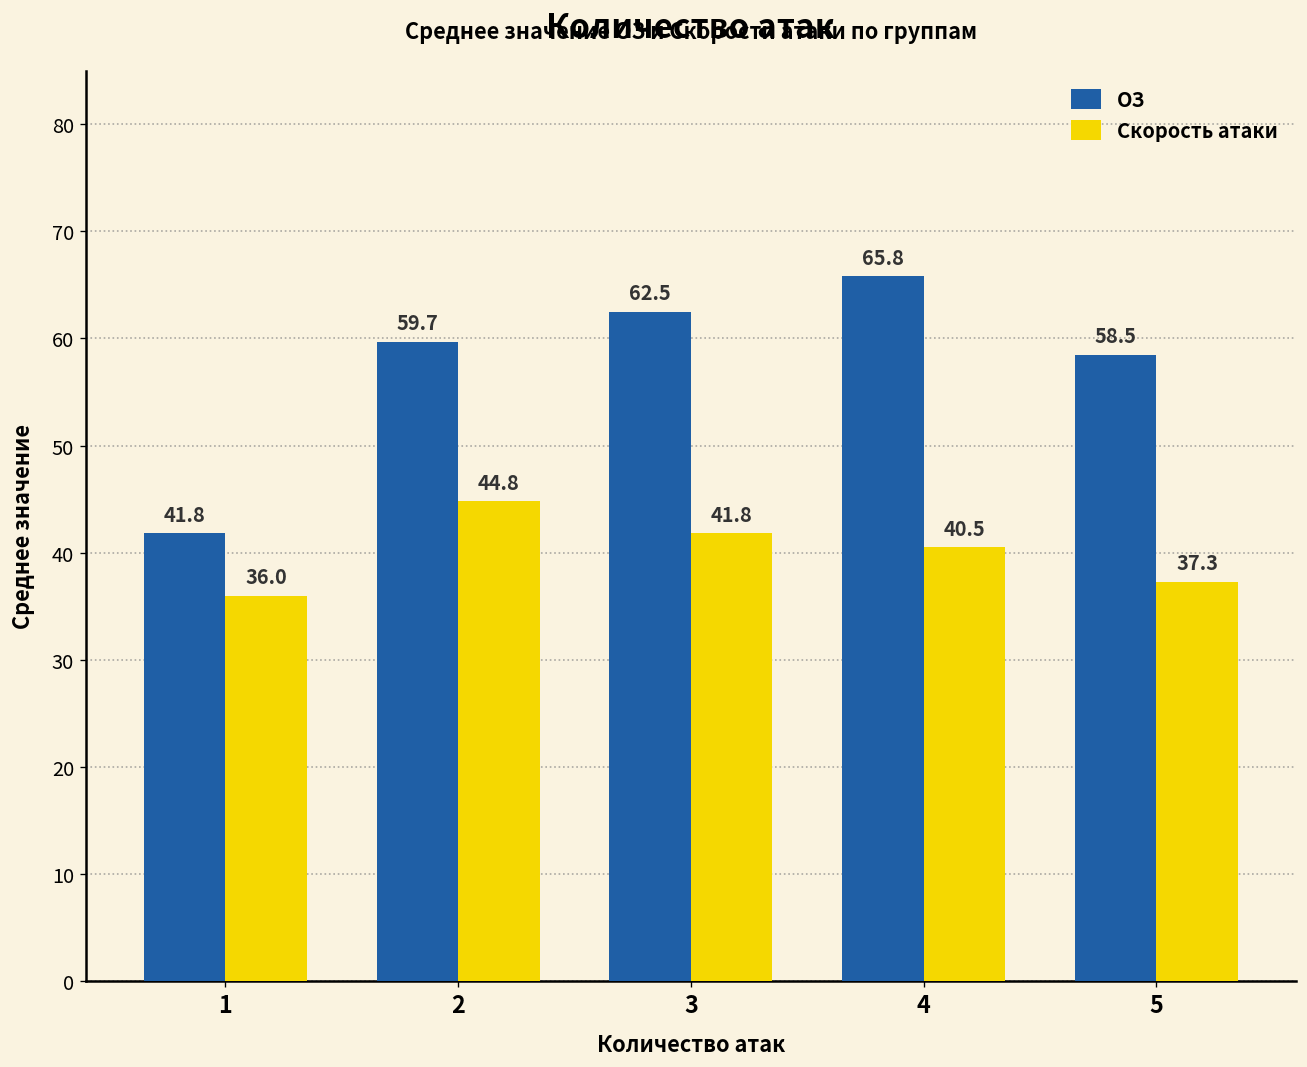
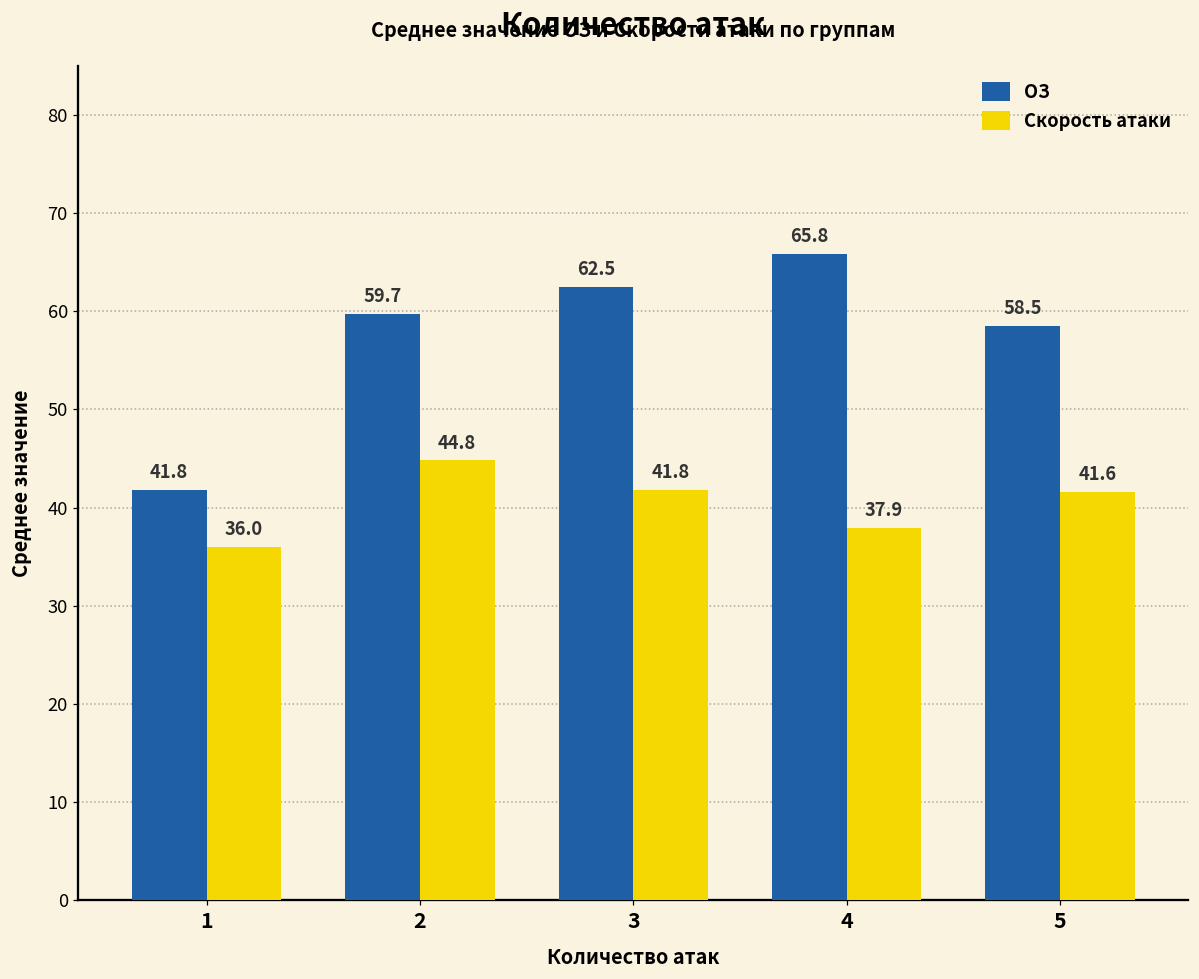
Скорость атаки, 4: 40.5 -> 37.9
Скорость атаки, 5: 37.3 -> 41.6
